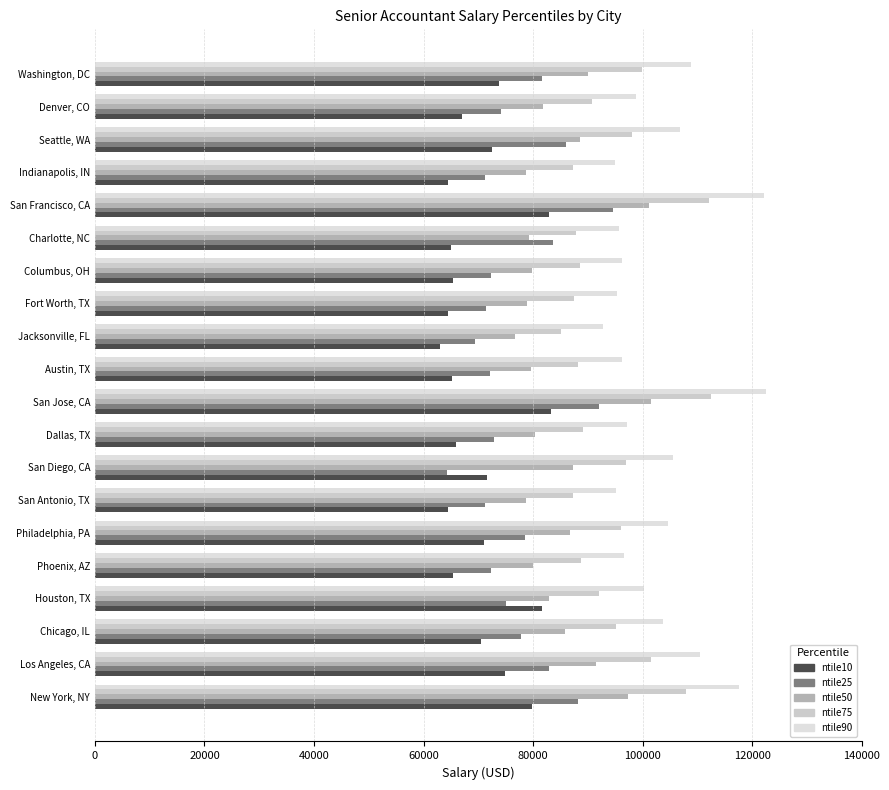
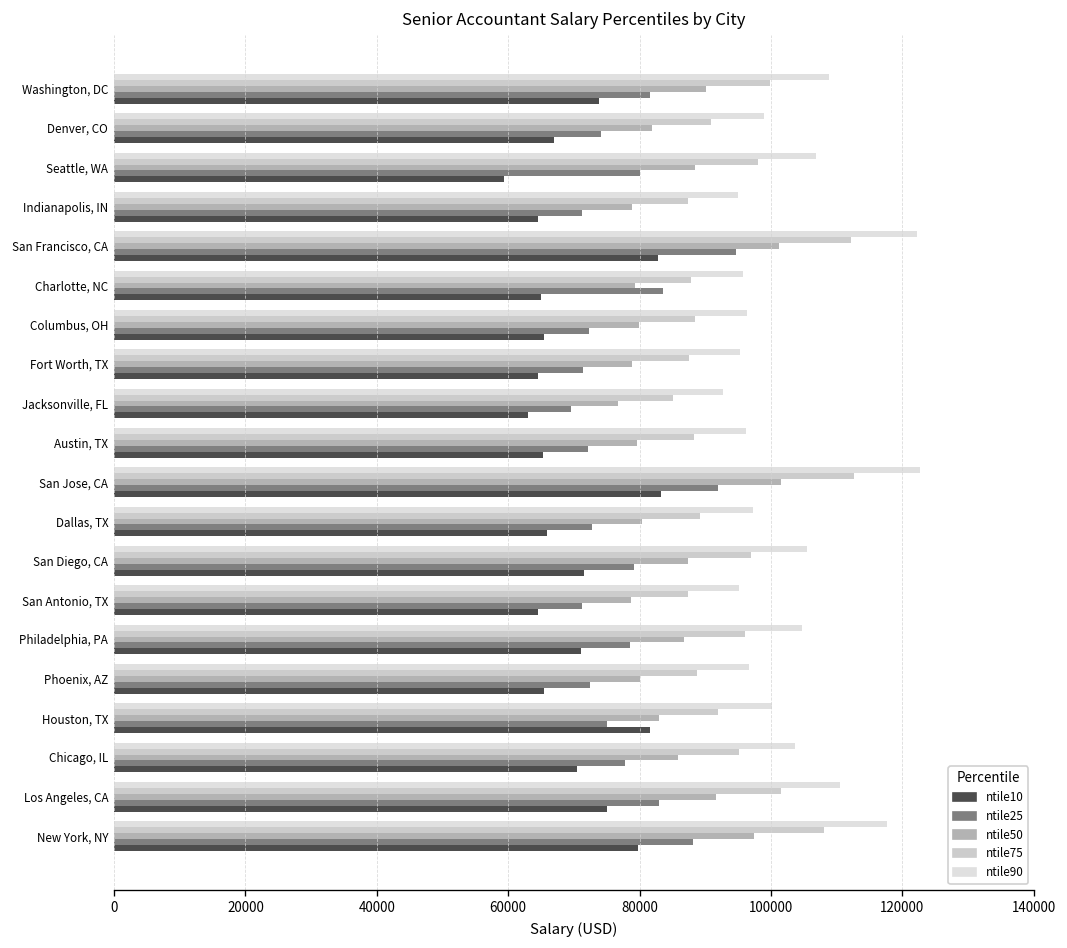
ntile25, Seattle, WA: 86000 -> 80000
ntile10, Seattle, WA: 72000 -> 59000
ntile25, San Diego, CA: 64000 -> 79000
